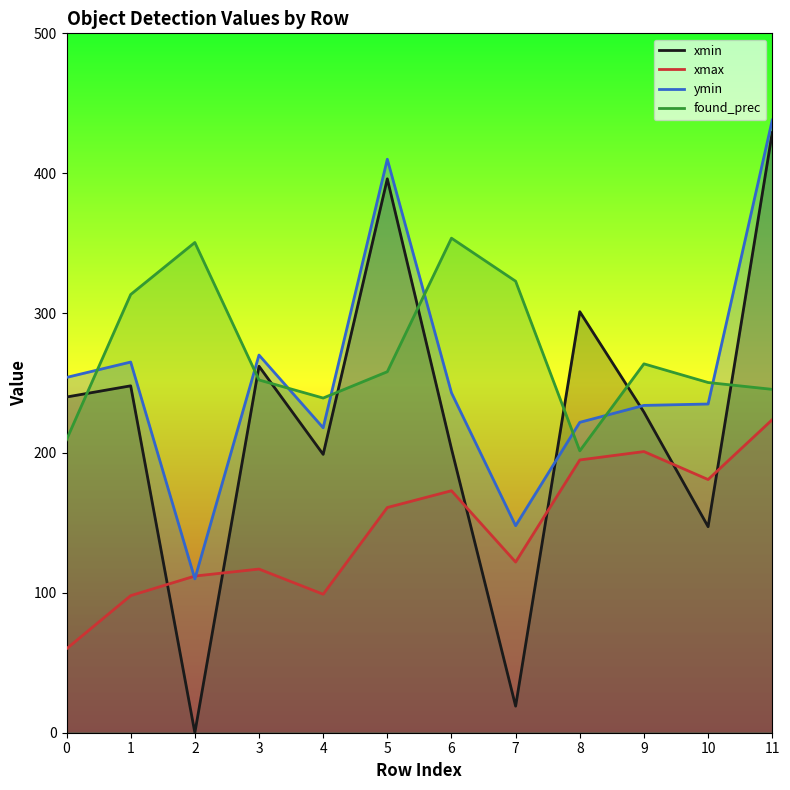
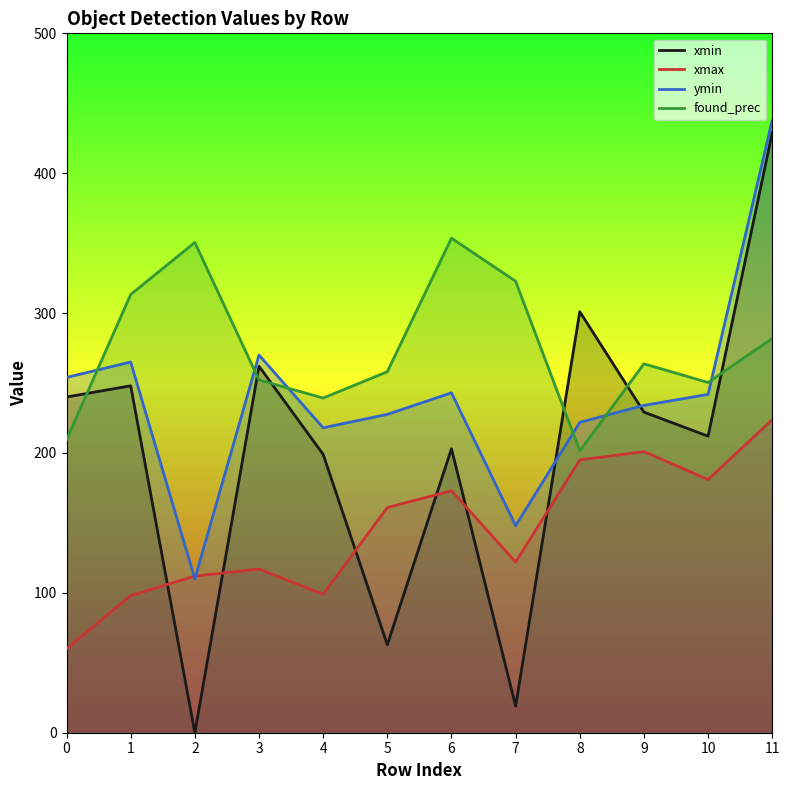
xmin, 5: 396 -> 63
ymin, 5: 410 -> 228
xmin, 10: 147 -> 212
ymin, 10: 235 -> 242
found_prec, 11: 245 -> 282
